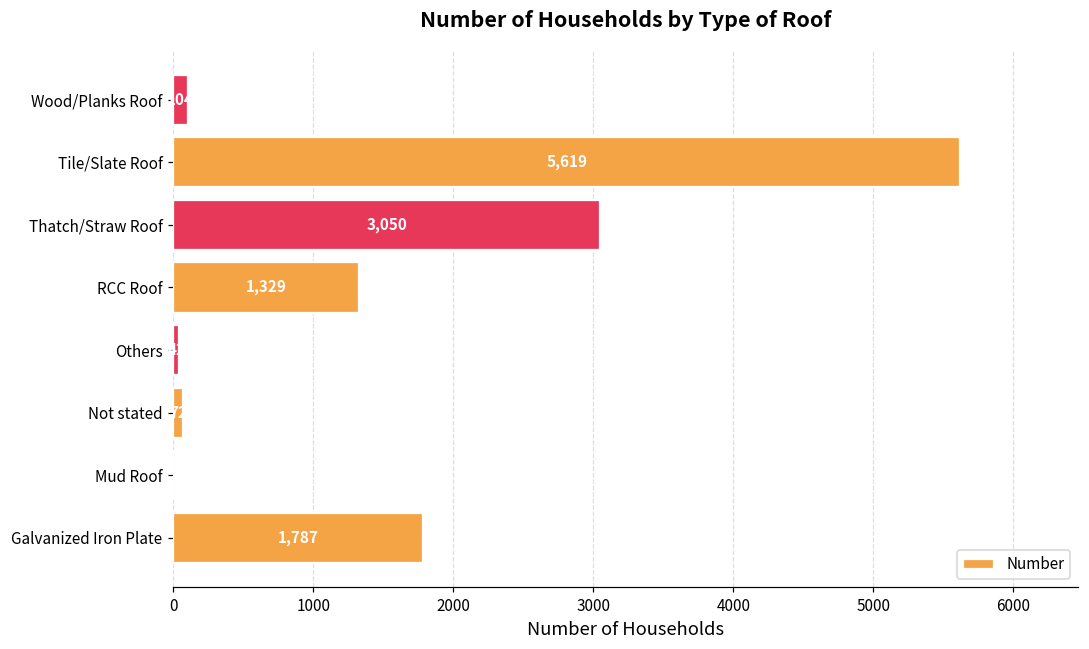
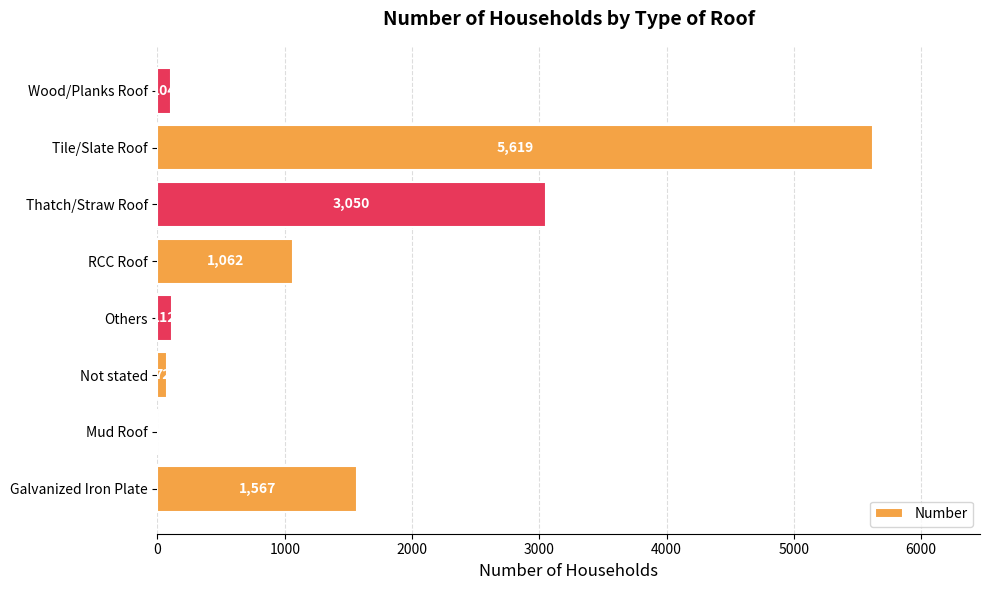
RCC Roof: 1,329 -> 1,062
Others: 40 -> 110
Galvanized Iron Plate: 1,787 -> 1,567
